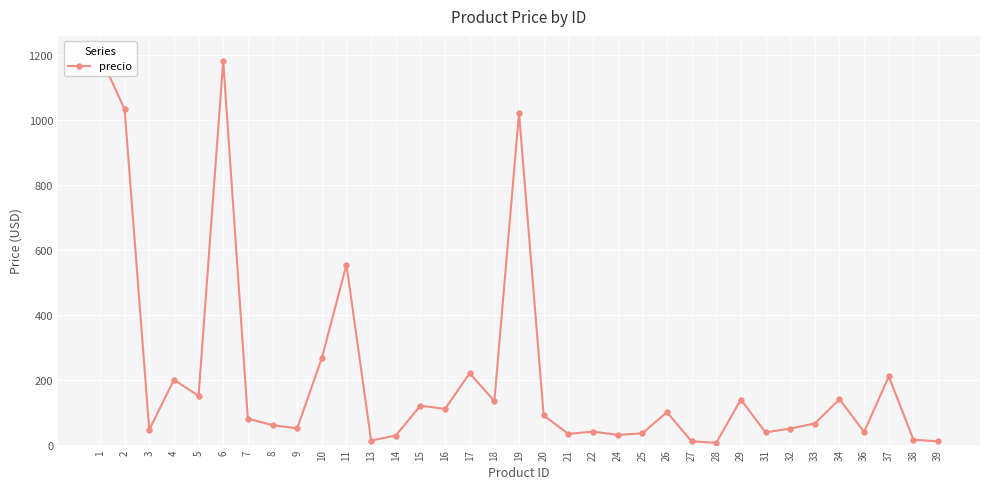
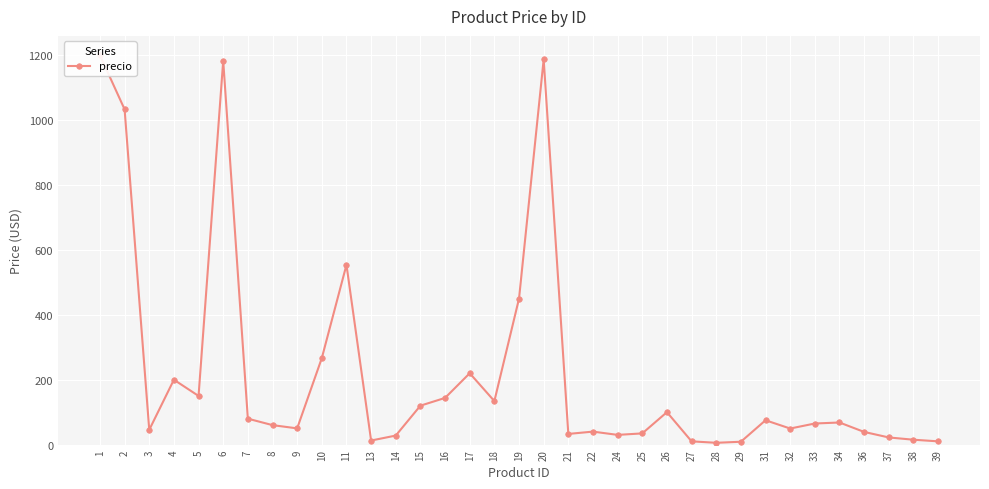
16: 110 -> 140
19: 1020 -> 450
20: 90 -> 1190
29: 140 -> 10
31: 40 -> 80
34: 140 -> 70
37: 210 -> 20
